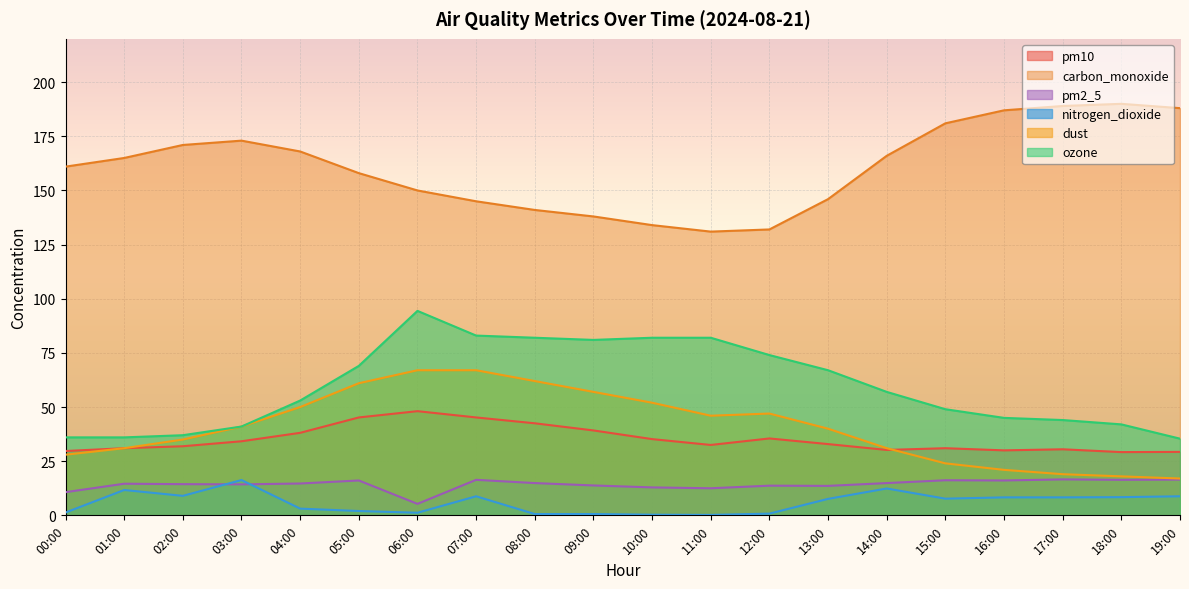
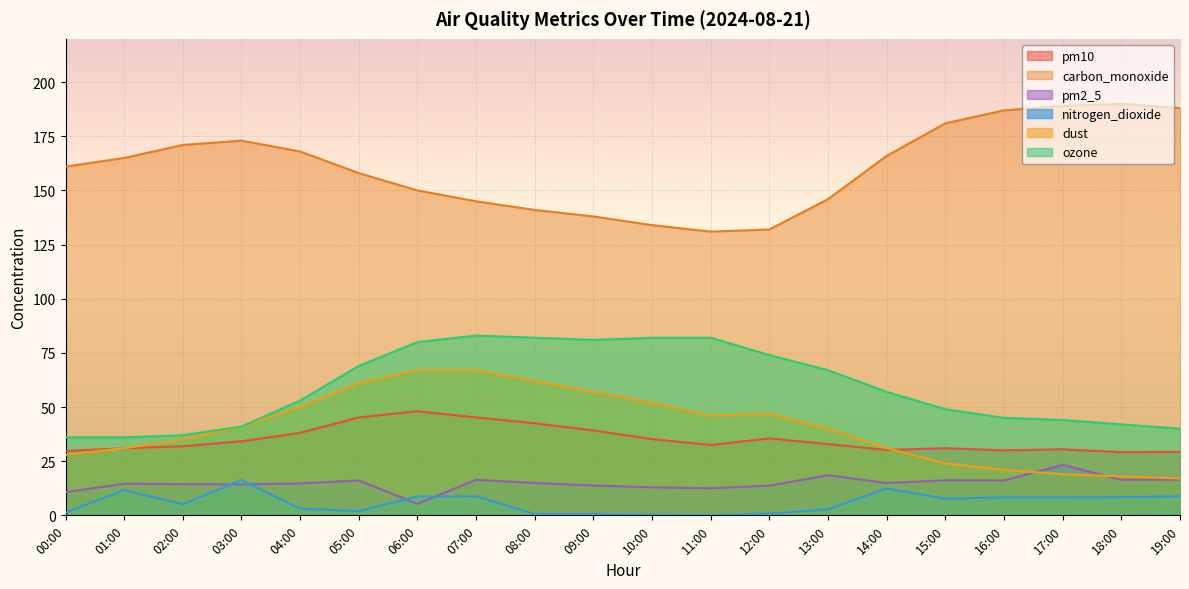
nitrogen_dioxide, 02:00: 9 -> 5
nitrogen_dioxide, 06:00: 1 -> 9
ozone, 06:00: 94 -> 80
pm2_5, 13:00: 14 -> 19
nitrogen_dioxide, 13:00: 8 -> 3
pm2_5, 17:00: 17 -> 23
ozone, 19:00: 35 -> 40
